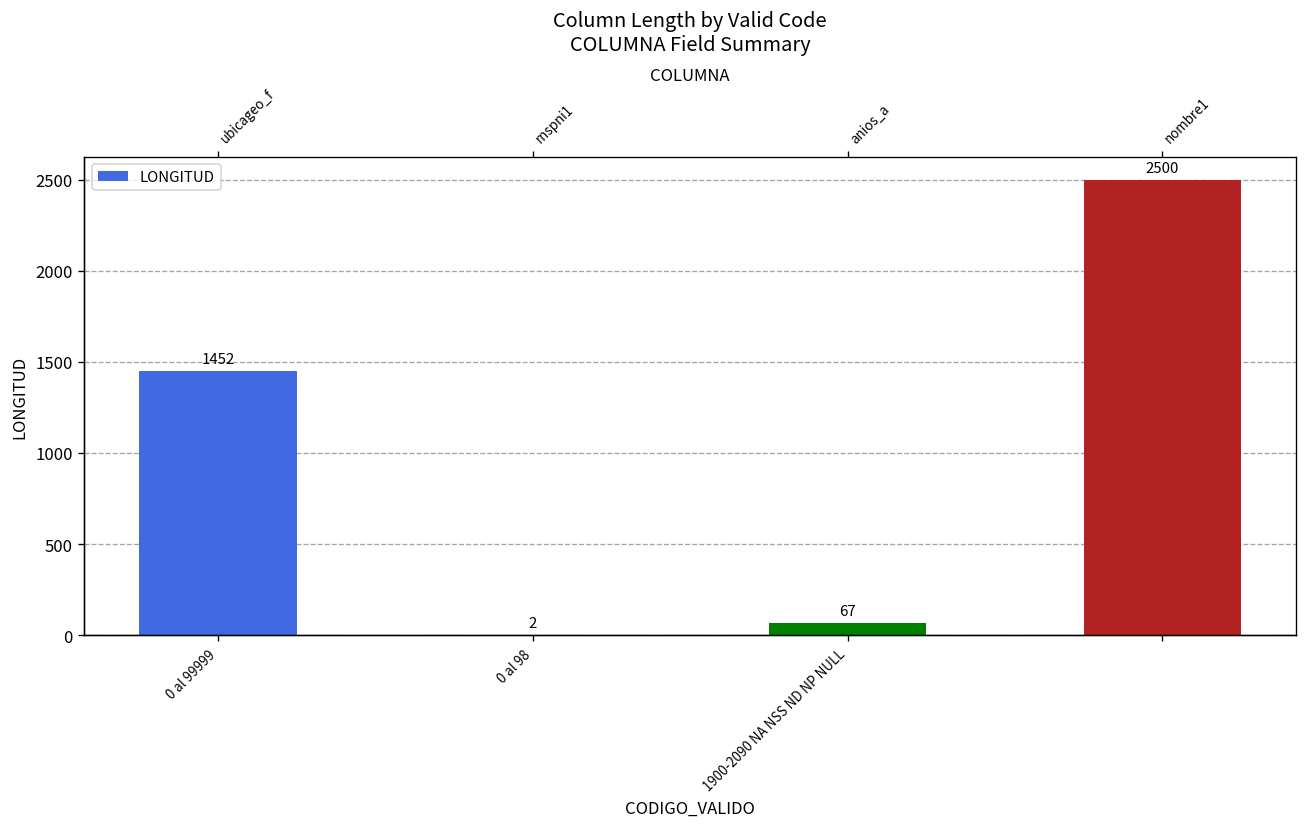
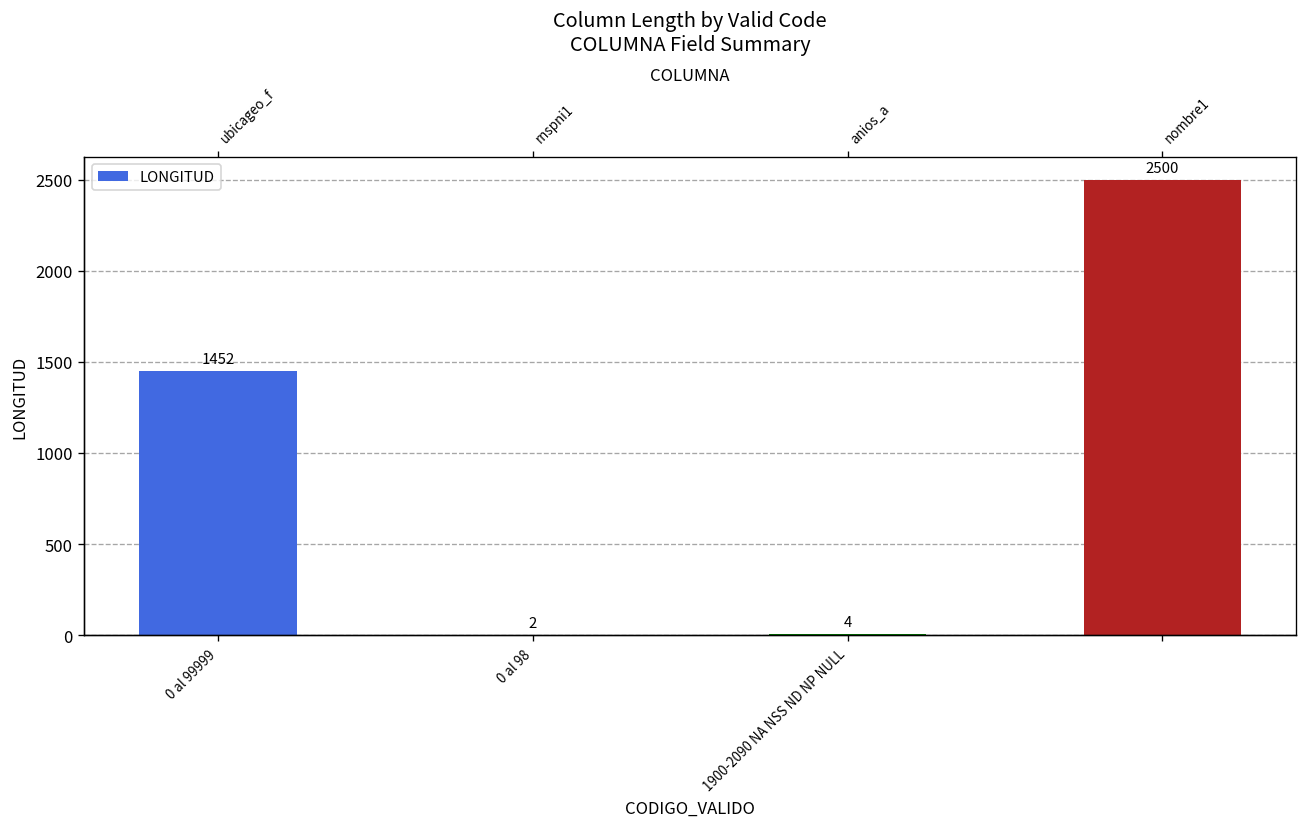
1900-2090 NA NSS ND NP NULL: 67 -> 4
